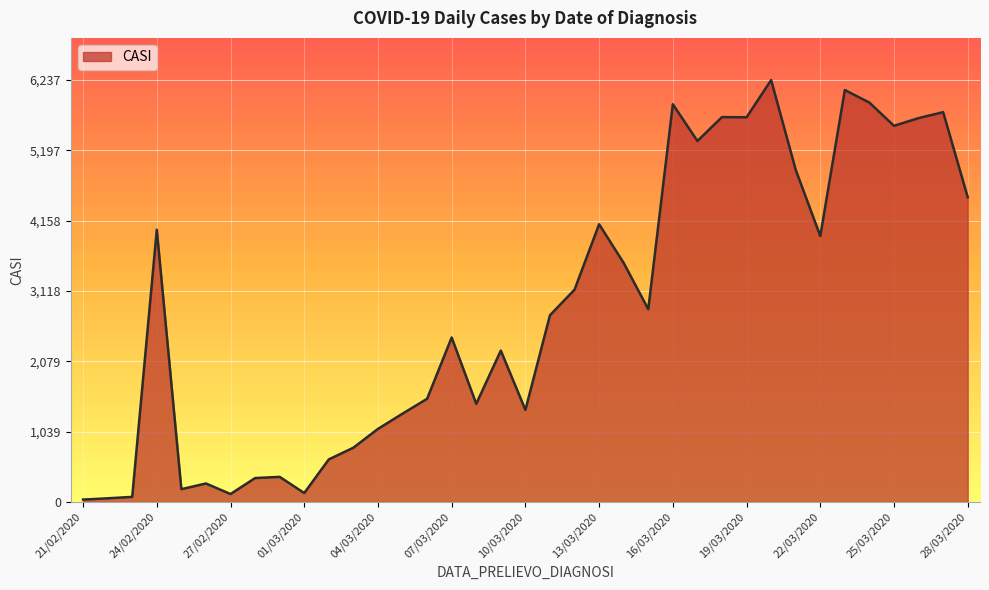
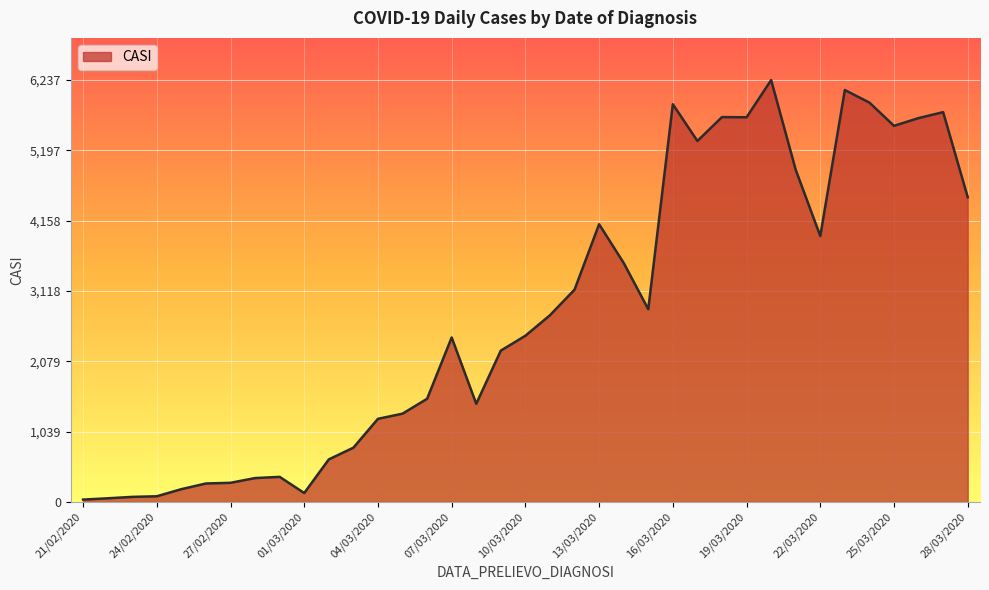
24/02/2020: 4,000 -> 100
27/02/2020: 100 -> 300
04/03/2020: 1,100 -> 1,200
10/03/2020: 1,400 -> 2,500
